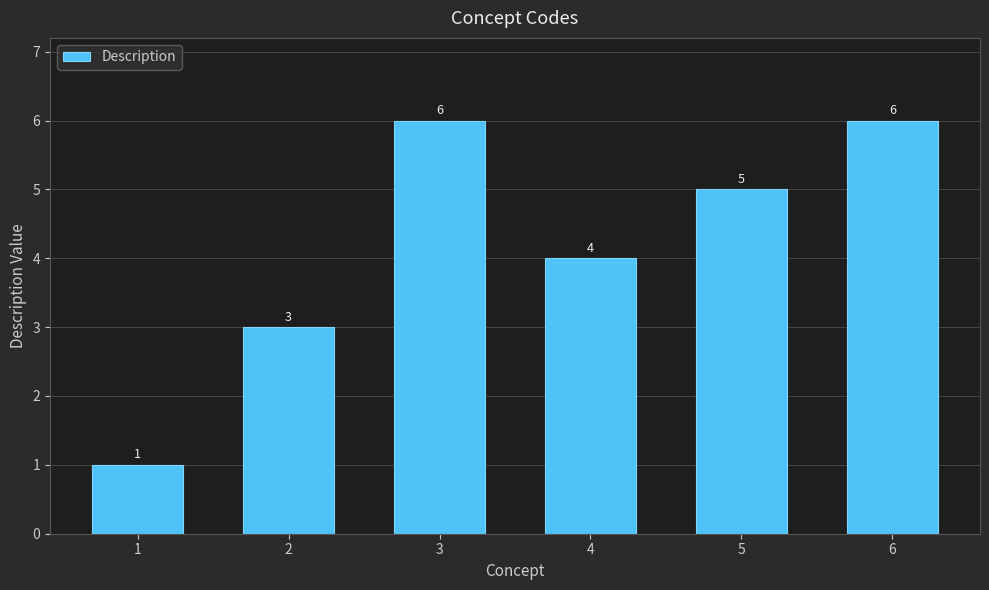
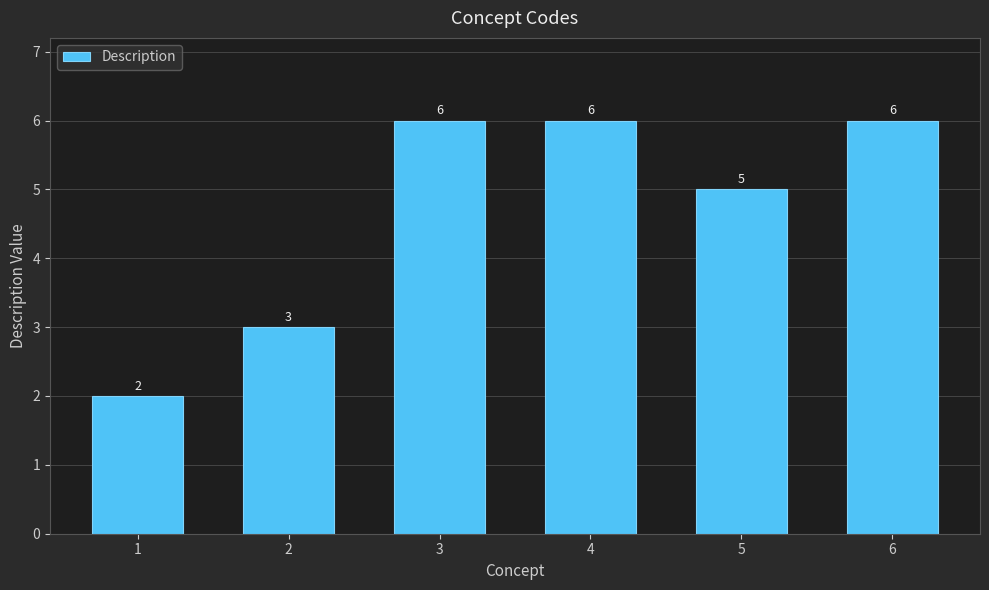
1: 1 -> 2
4: 4 -> 6
